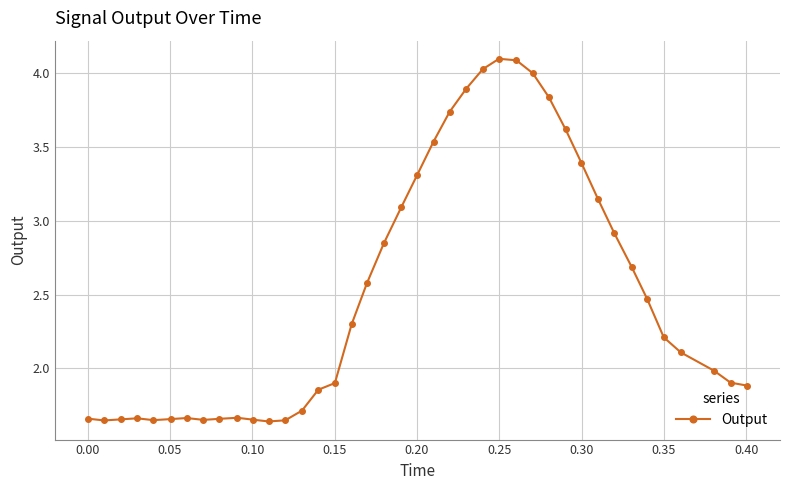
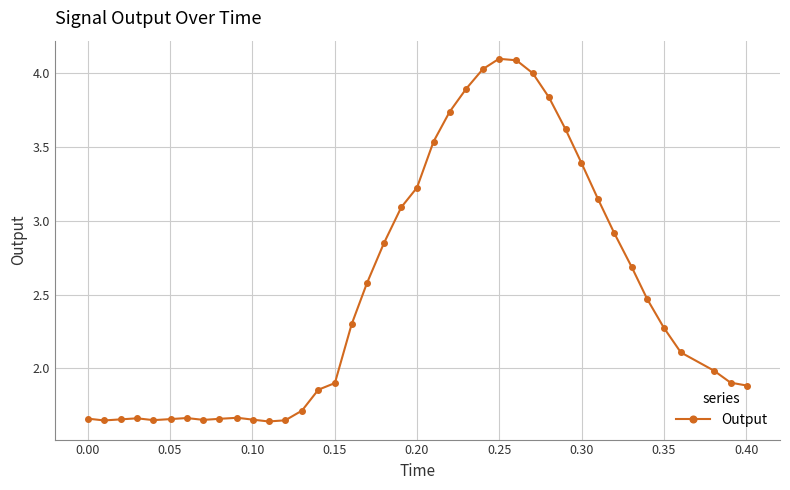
0.20: 3.31 -> 3.22
0.35: 2.21 -> 2.28
